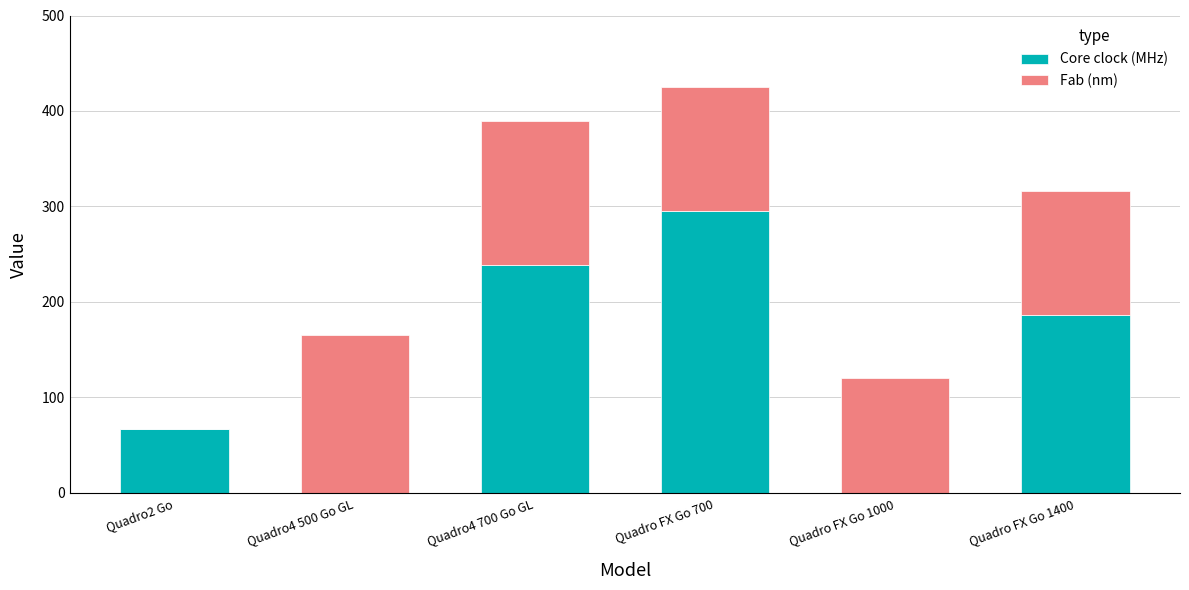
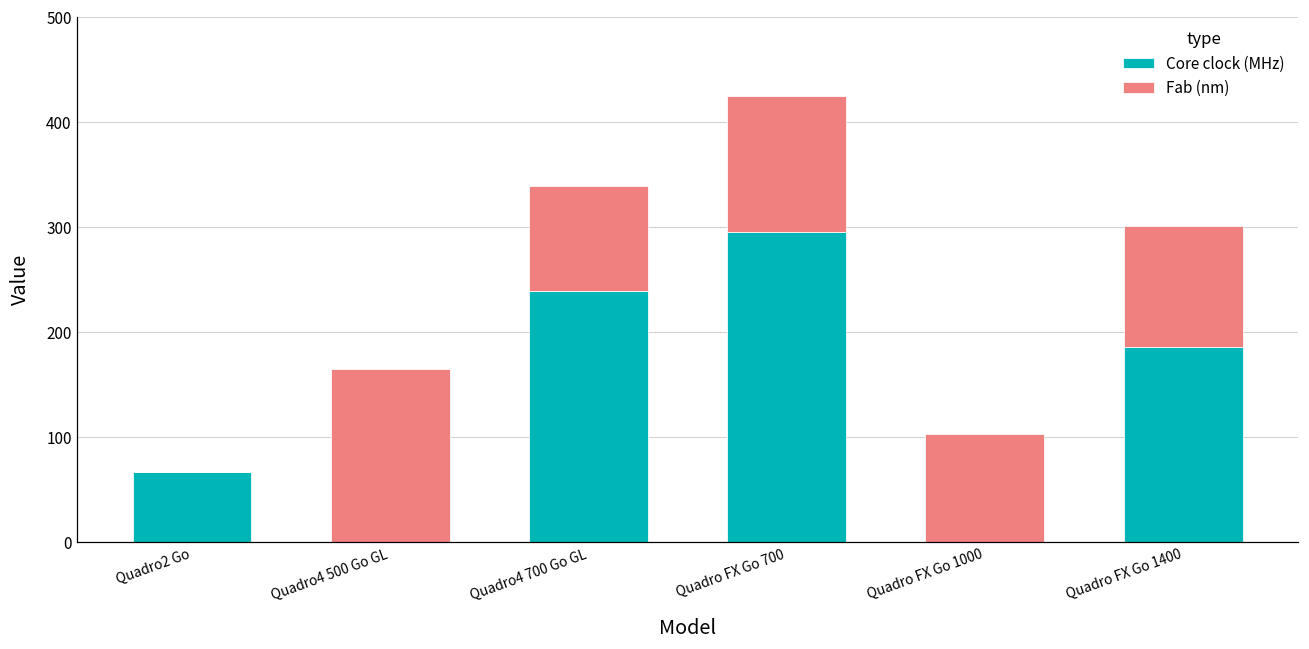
Fab (nm), Quadro4 700 Go GL: 150 -> 100
Fab (nm), Quadro FX Go 1000: 120 -> 100
Fab (nm), Quadro FX Go 1400: 130 -> 120
